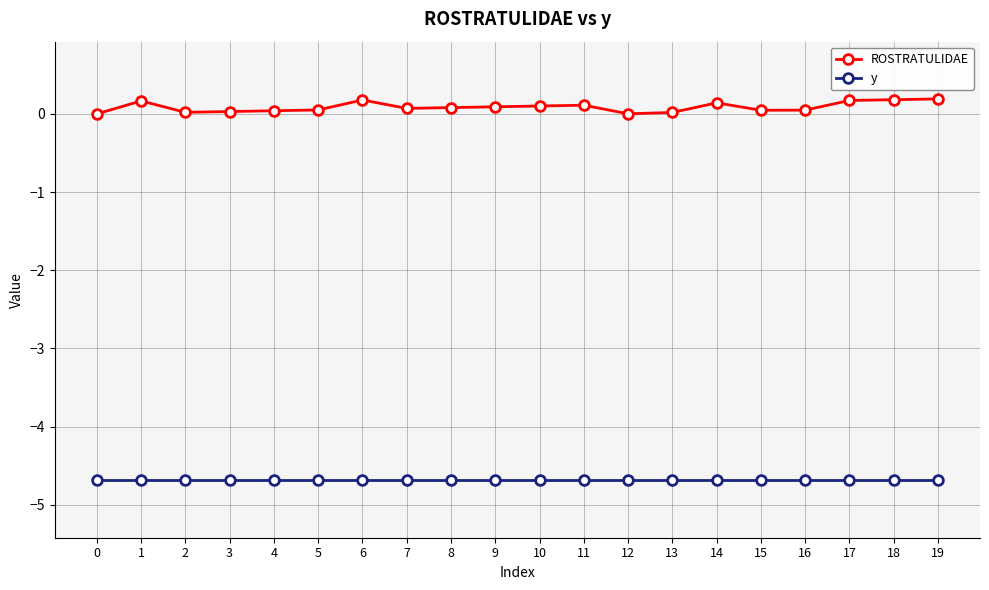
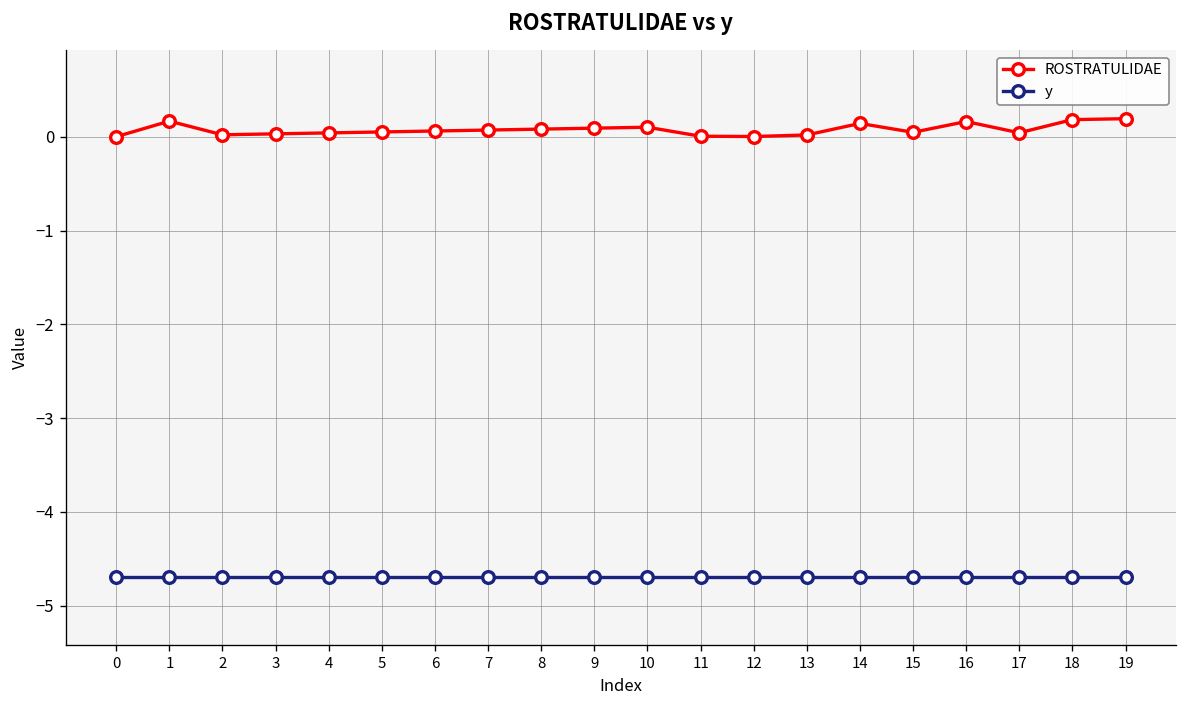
ROSTRATULIDAE, 6: 0.2 -> 0.1
ROSTRATULIDAE, 11: 0.1 -> 0.0
ROSTRATULIDAE, 16: 0.0 -> 0.2
ROSTRATULIDAE, 17: 0.2 -> 0.0
